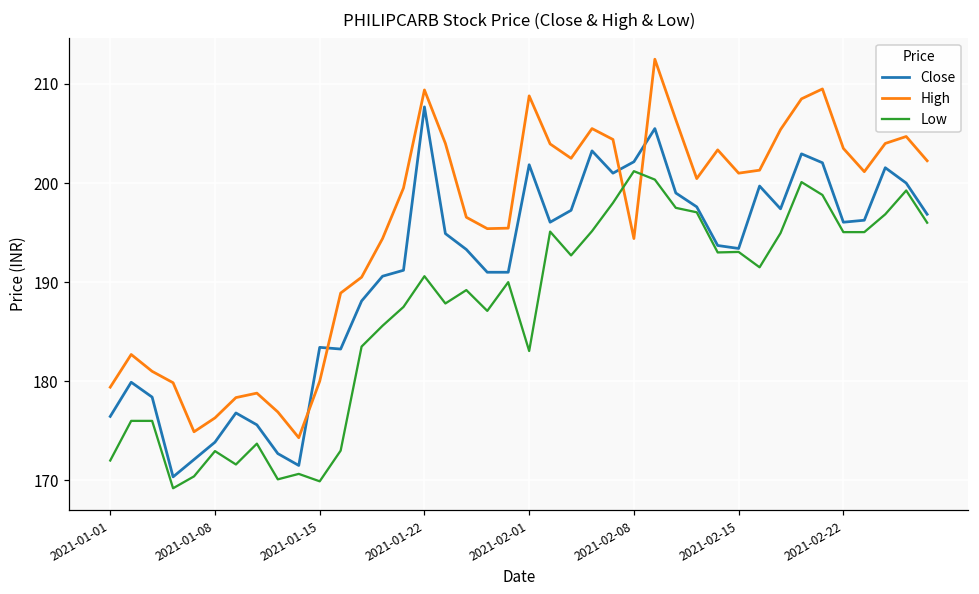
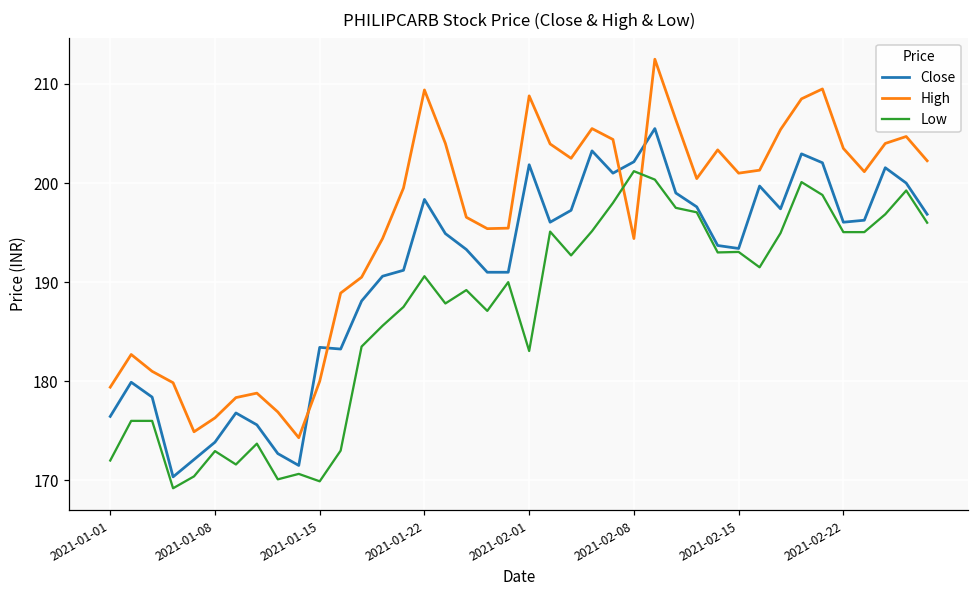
Close, 2021-01-22: 208 -> 198
